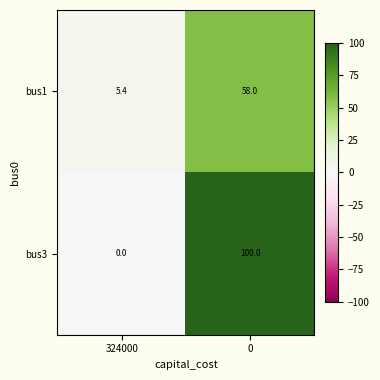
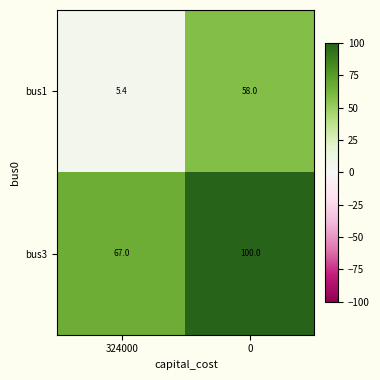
bus3, 324000: 0.0 -> 67.0
